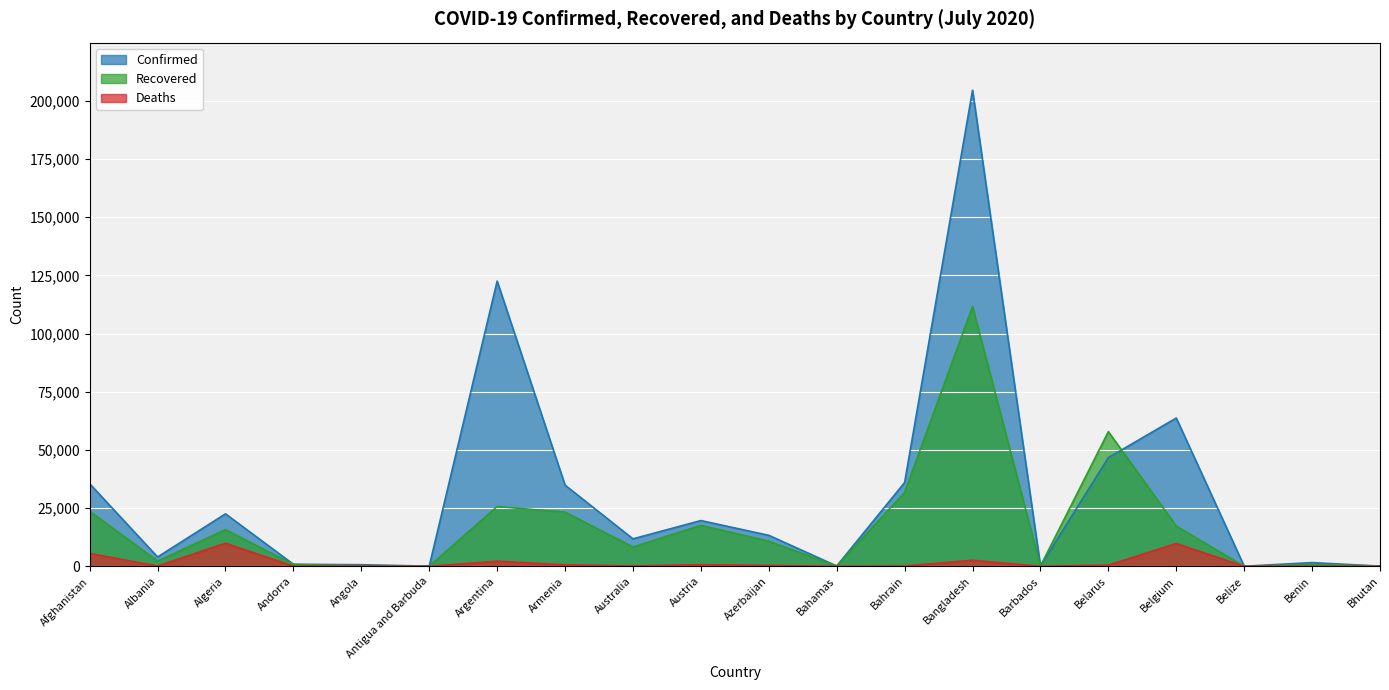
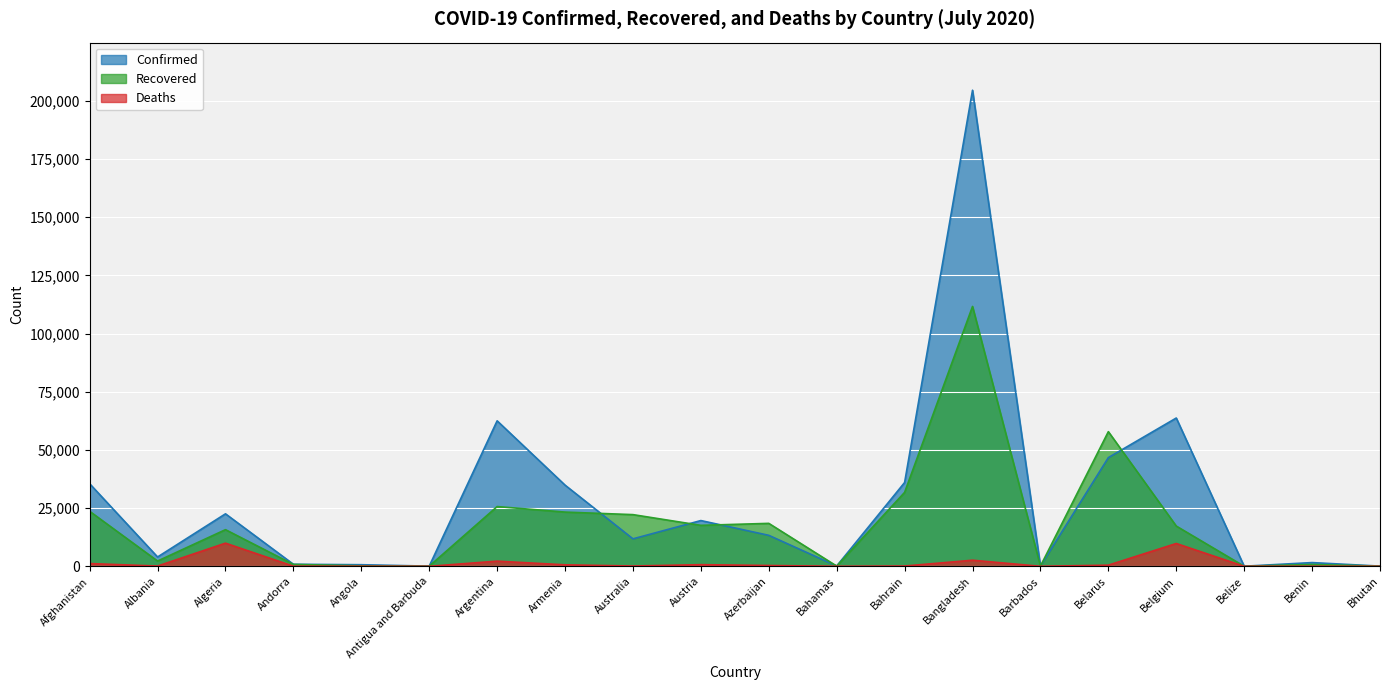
Deaths, Afghanistan: 6,000 -> 1,000
Confirmed, Argentina: 123,000 -> 63,000
Recovered, Australia: 8,000 -> 22,000
Recovered, Azerbaijan: 11,000 -> 18,000
